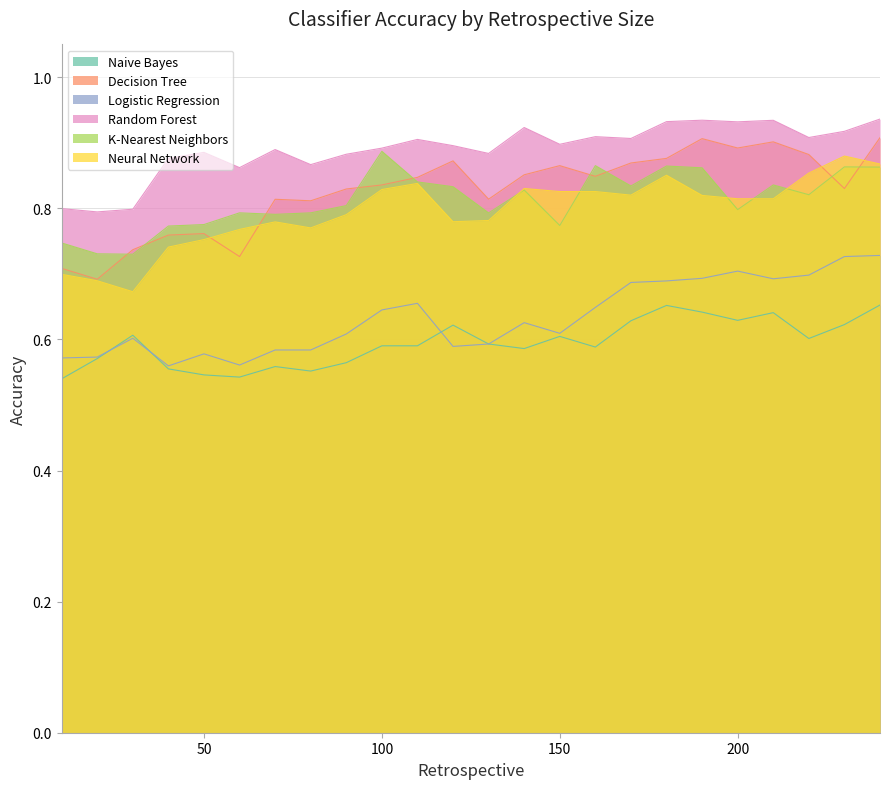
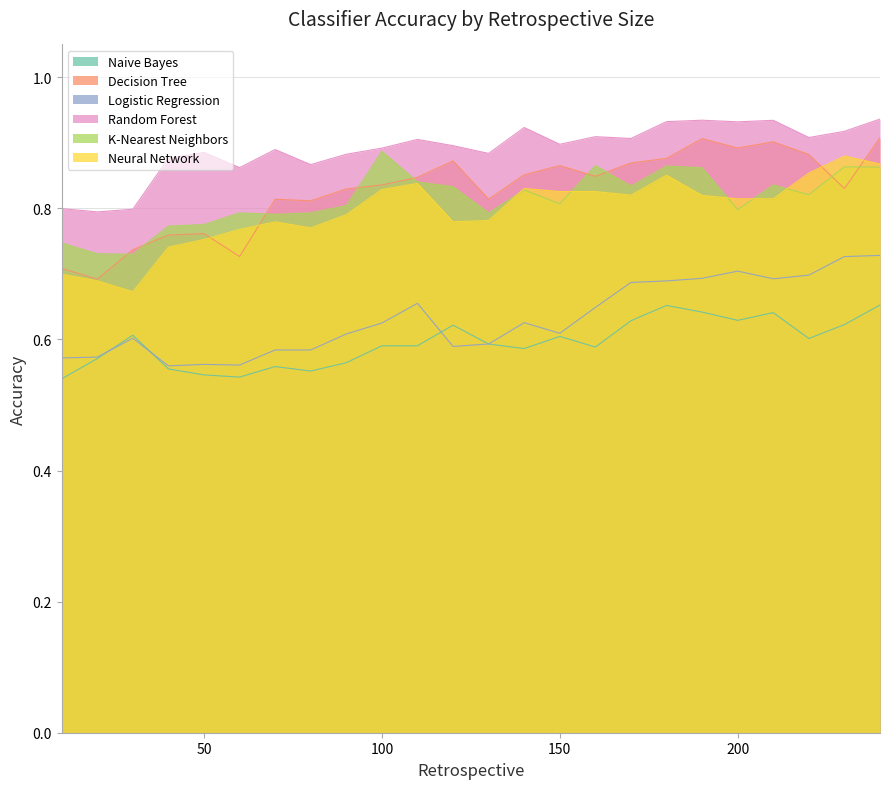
Logistic Regression, 50: 0.58 -> 0.56
Logistic Regression, 100: 0.65 -> 0.63
K-Nearest Neighbors, 150: 0.77 -> 0.81
